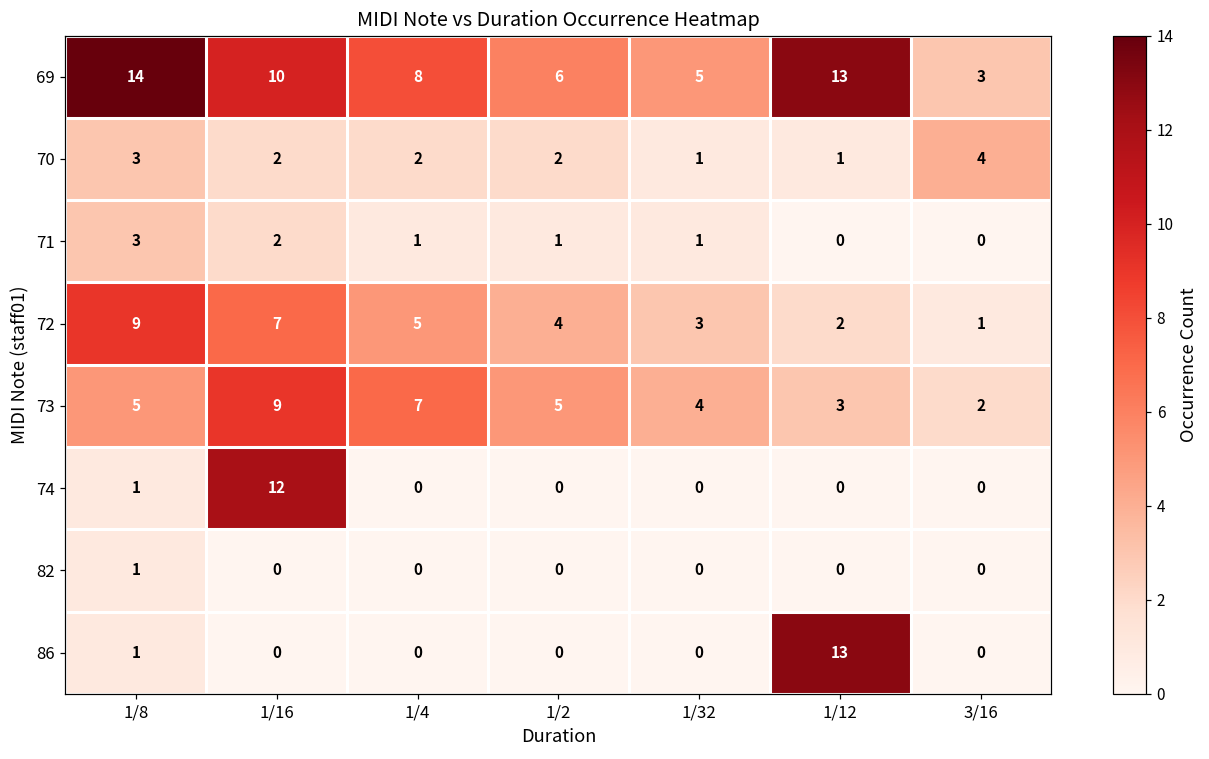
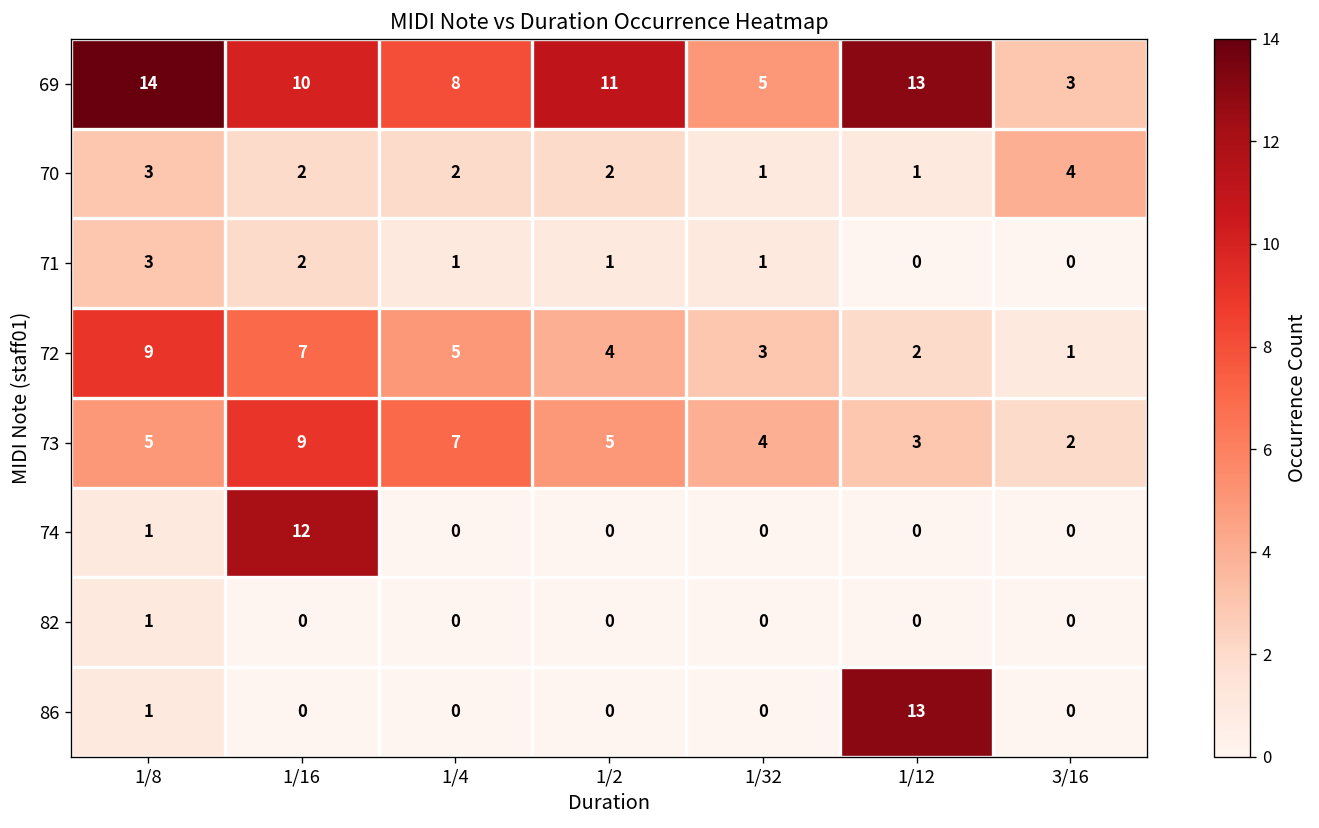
69, 1/2: 6 -> 11
